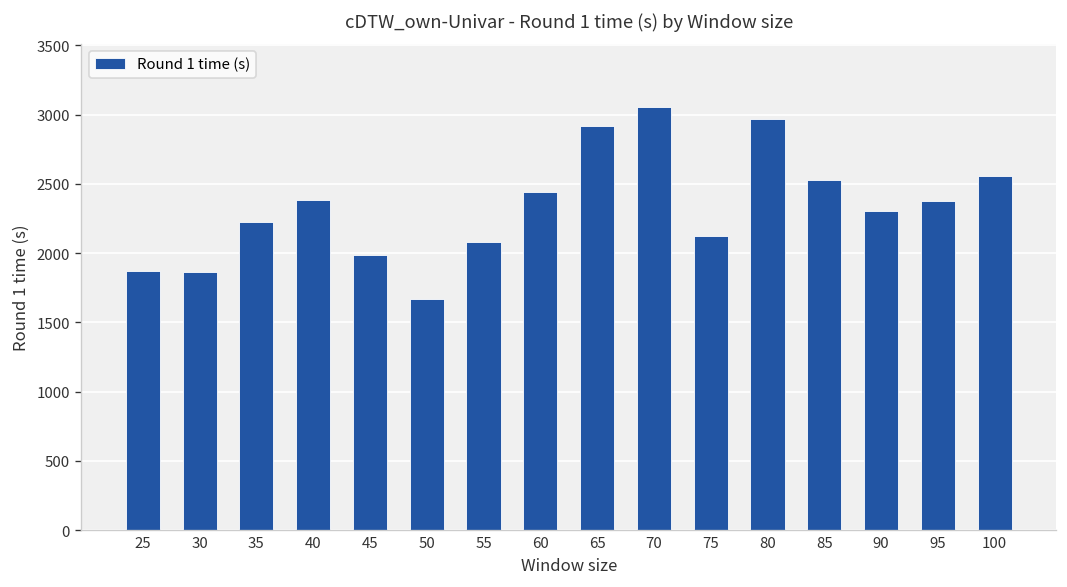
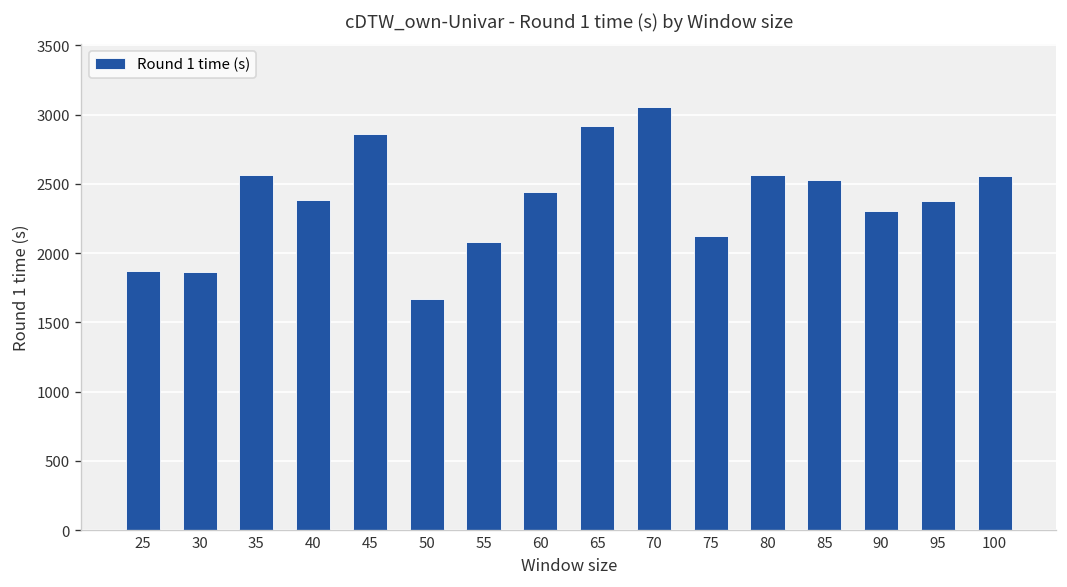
35: 2220 -> 2560
45: 1990 -> 2860
80: 2970 -> 2570
